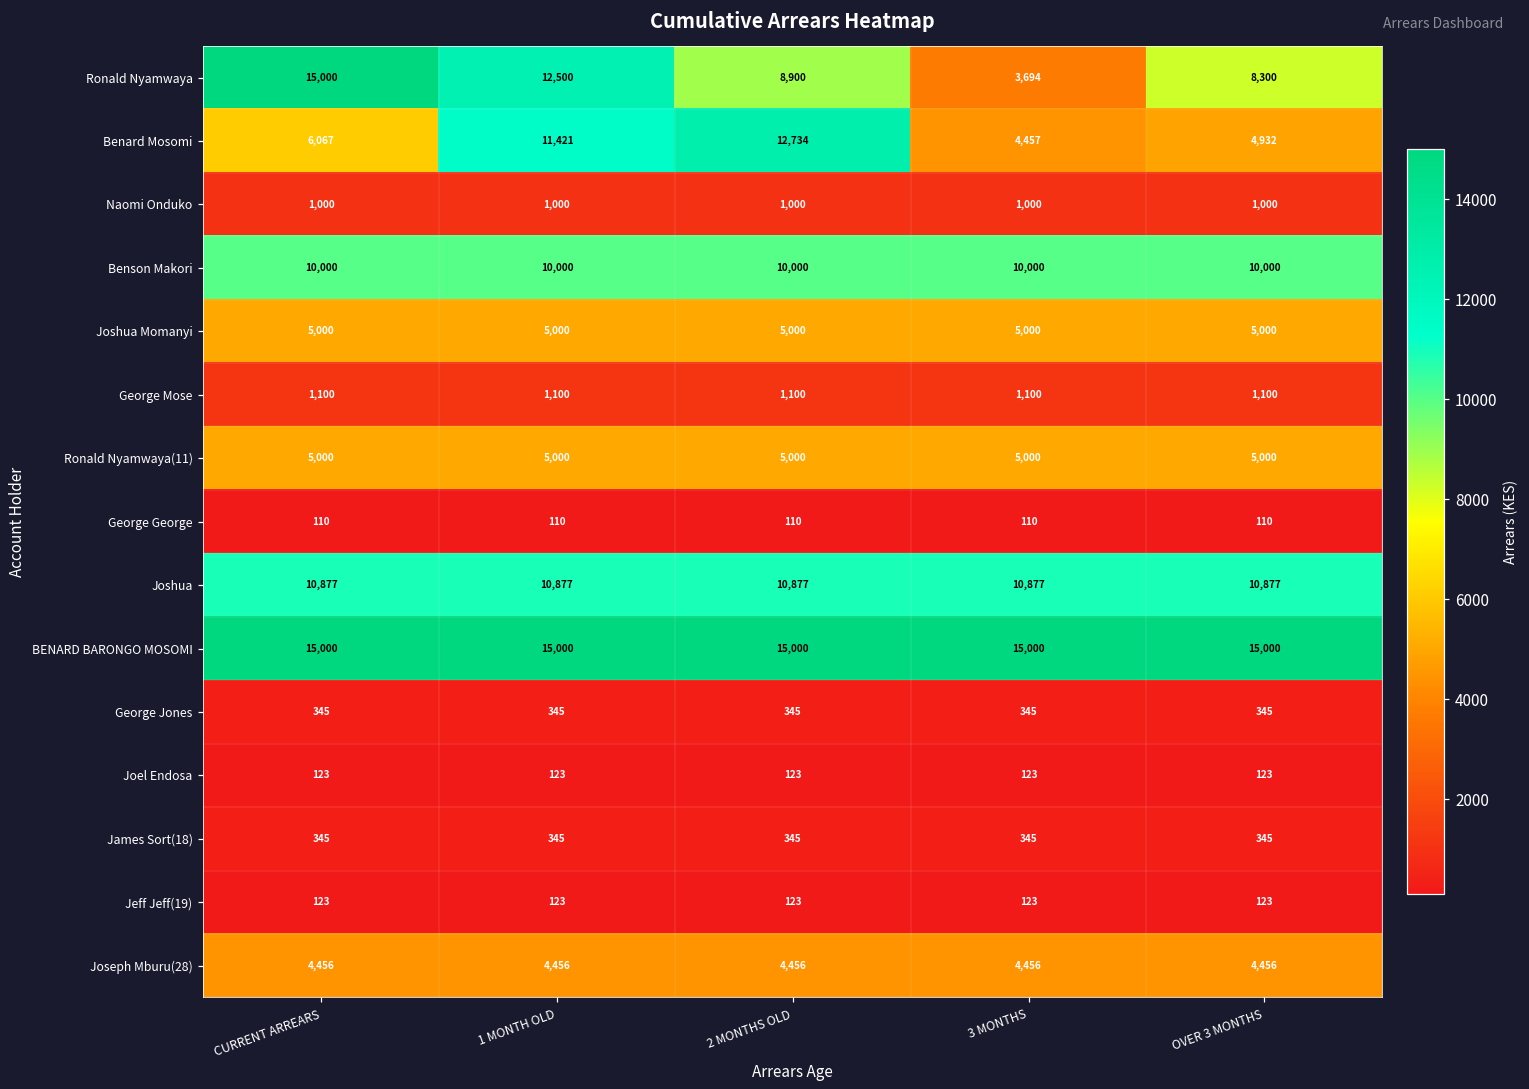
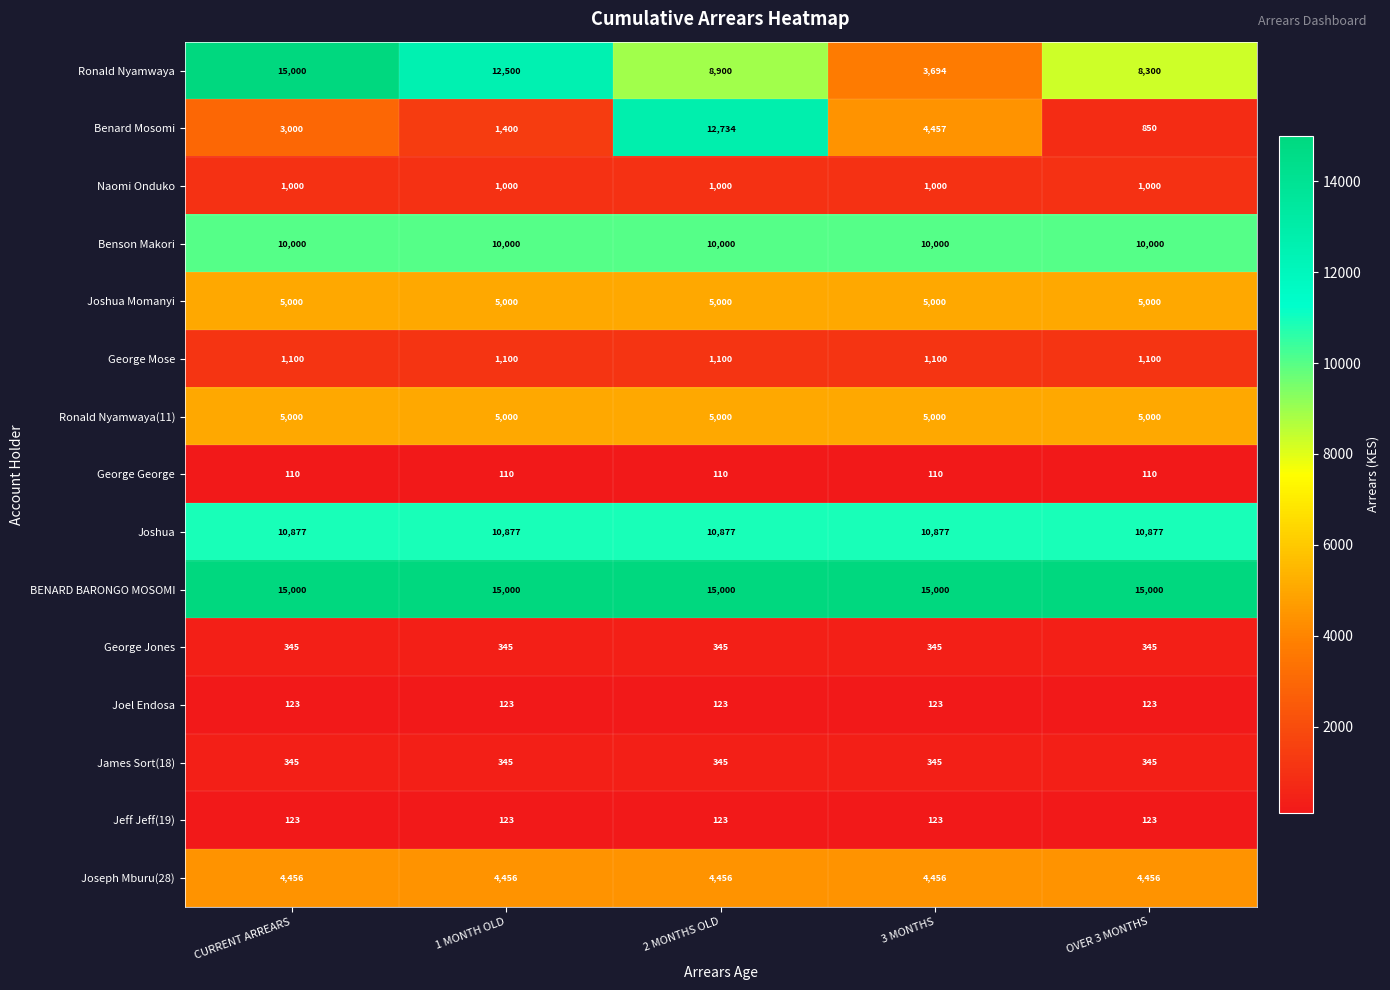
Benard Mosomi, CURRENT ARREARS: 6,067 -> 3,000
Benard Mosomi, 1 MONTH OLD: 11,421 -> 1,400
Benard Mosomi, OVER 3 MONTHS: 4,932 -> 850
